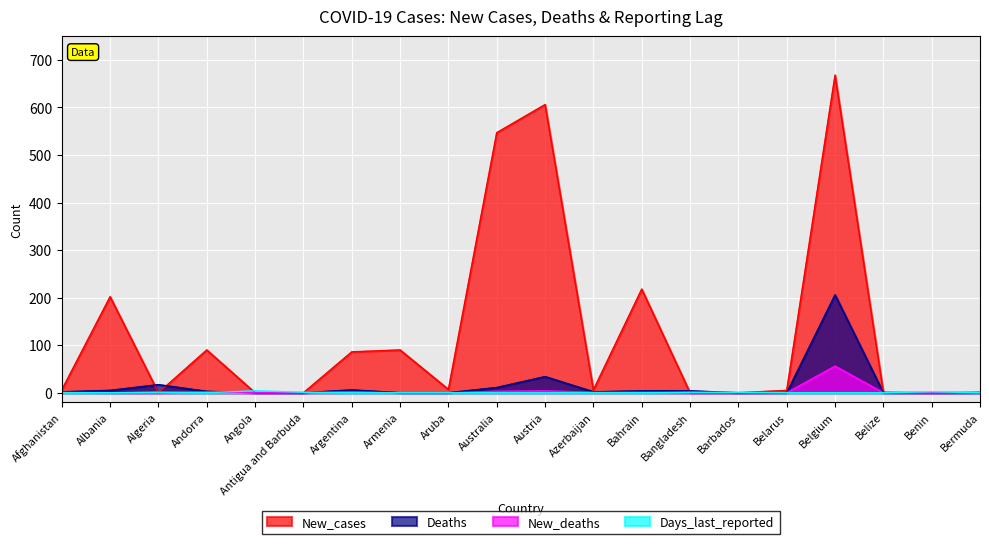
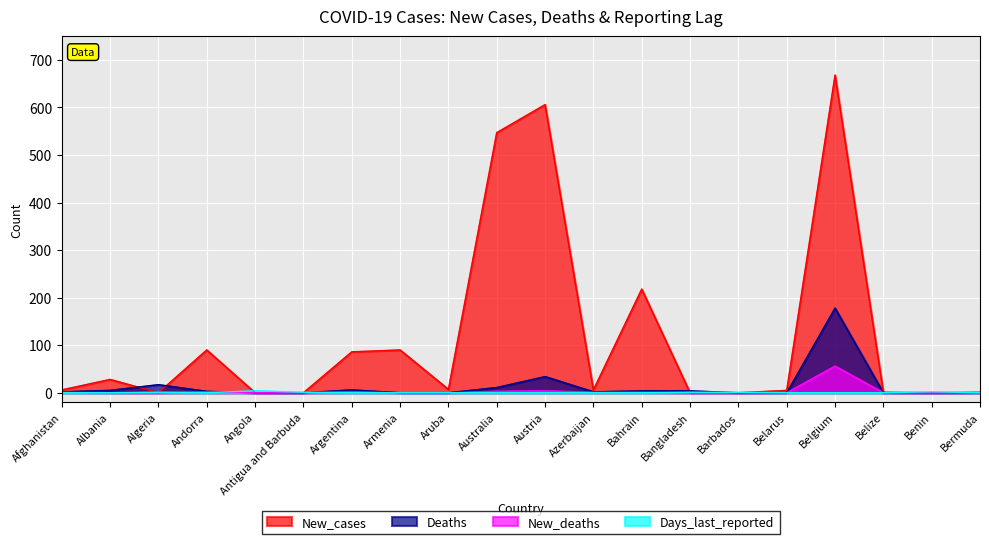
New_cases, Albania: 200 -> 30
Deaths, Belgium: 210 -> 180
